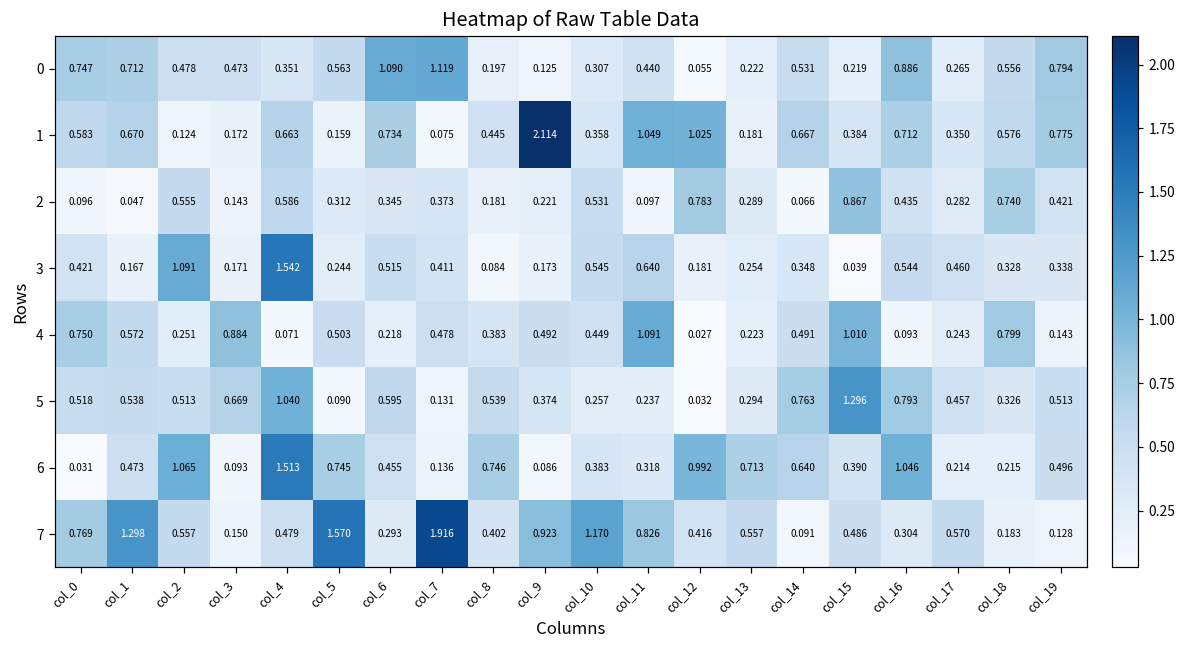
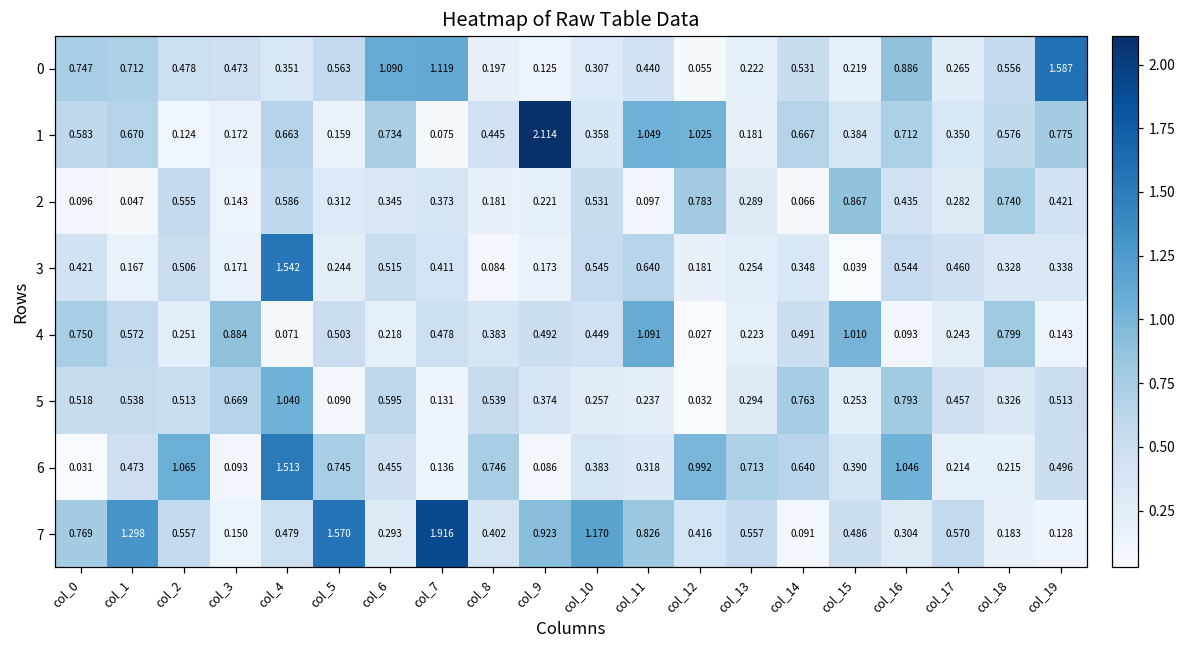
0, col_19: 0.794 -> 1.587
3, col_2: 1.091 -> 0.506
5, col_15: 1.296 -> 0.253
